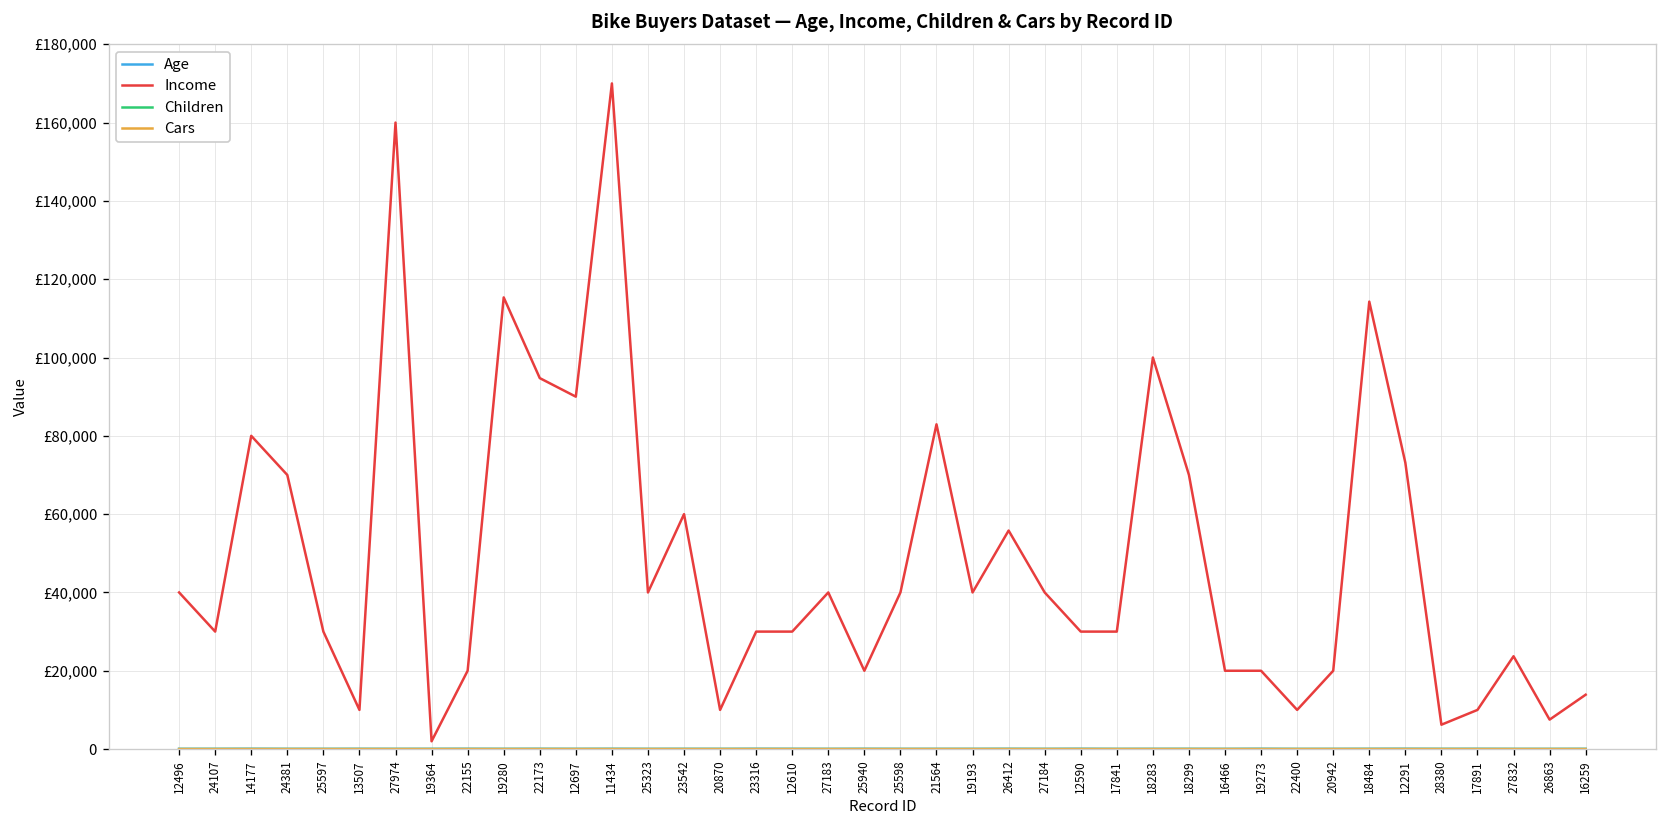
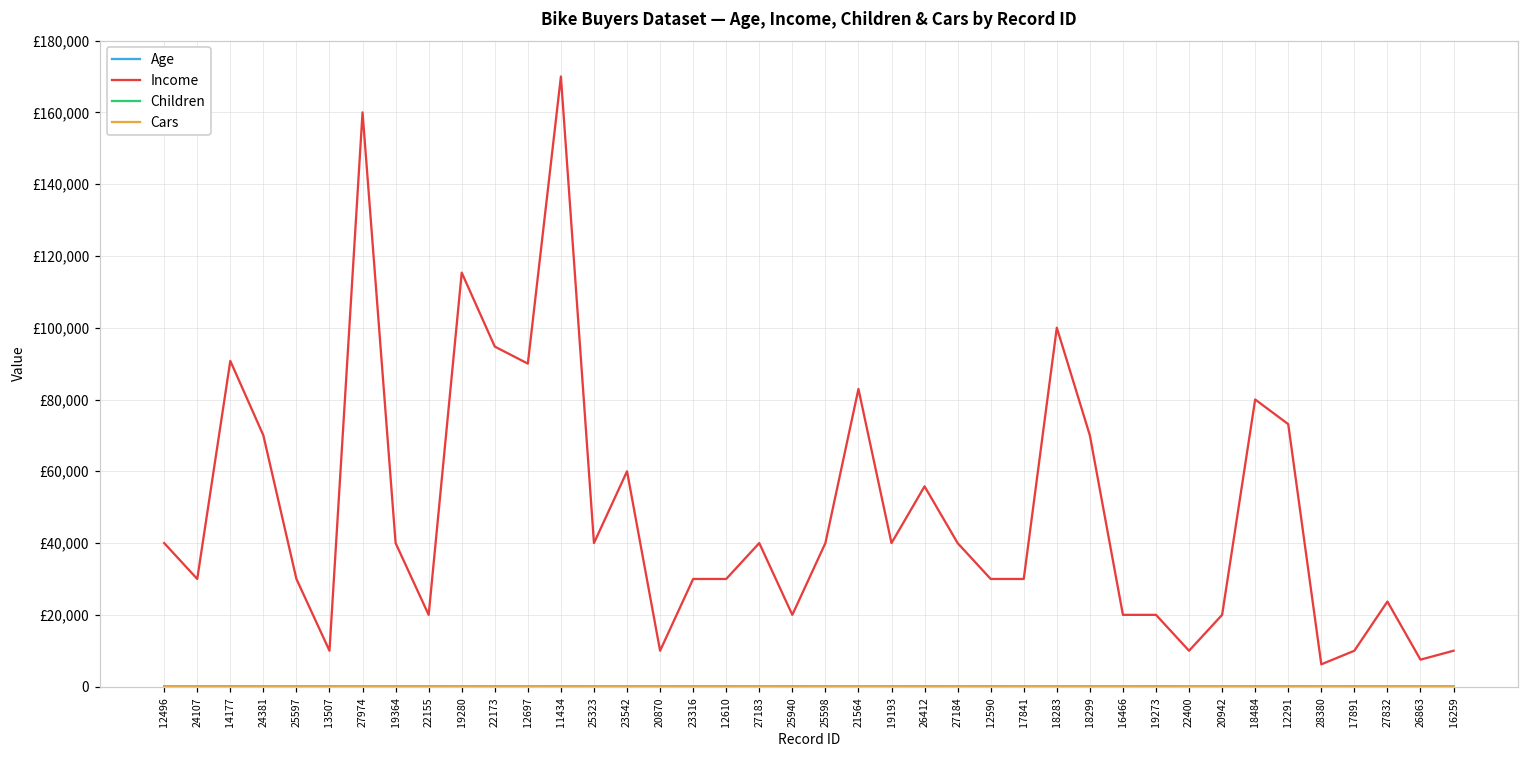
Income, 14177: £80,000 -> £91,000
Income, 19364: £2,000 -> £40,000
Income, 18484: £114,000 -> £80,000
Income, 16259: £14,000 -> £10,000
